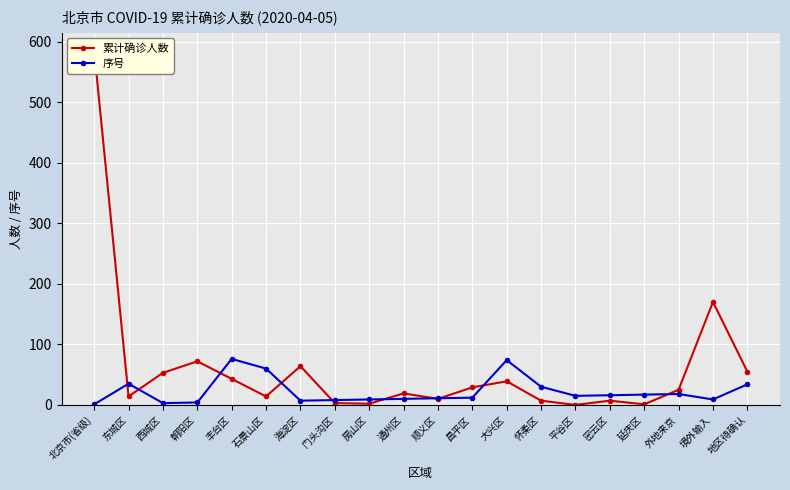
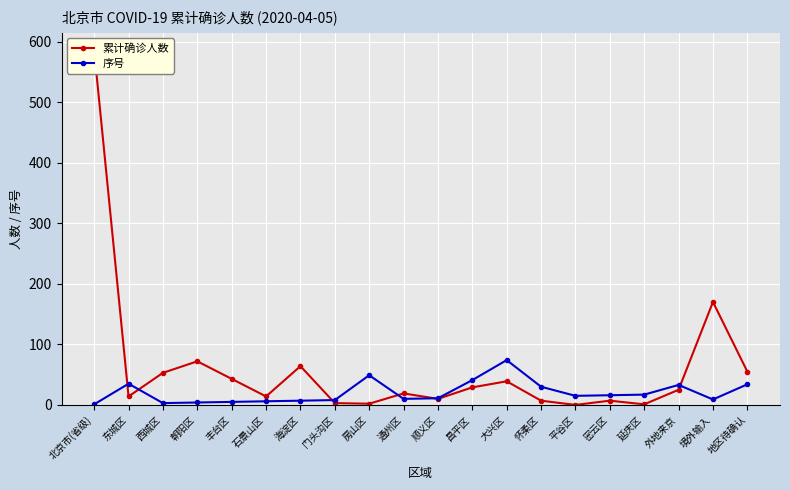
序号, 丰台区: 80 -> 10
序号, 石景山区: 60 -> 10
序号, 房山区: 10 -> 50
序号, 昌平区: 10 -> 40
序号, 外地来京: 20 -> 30
